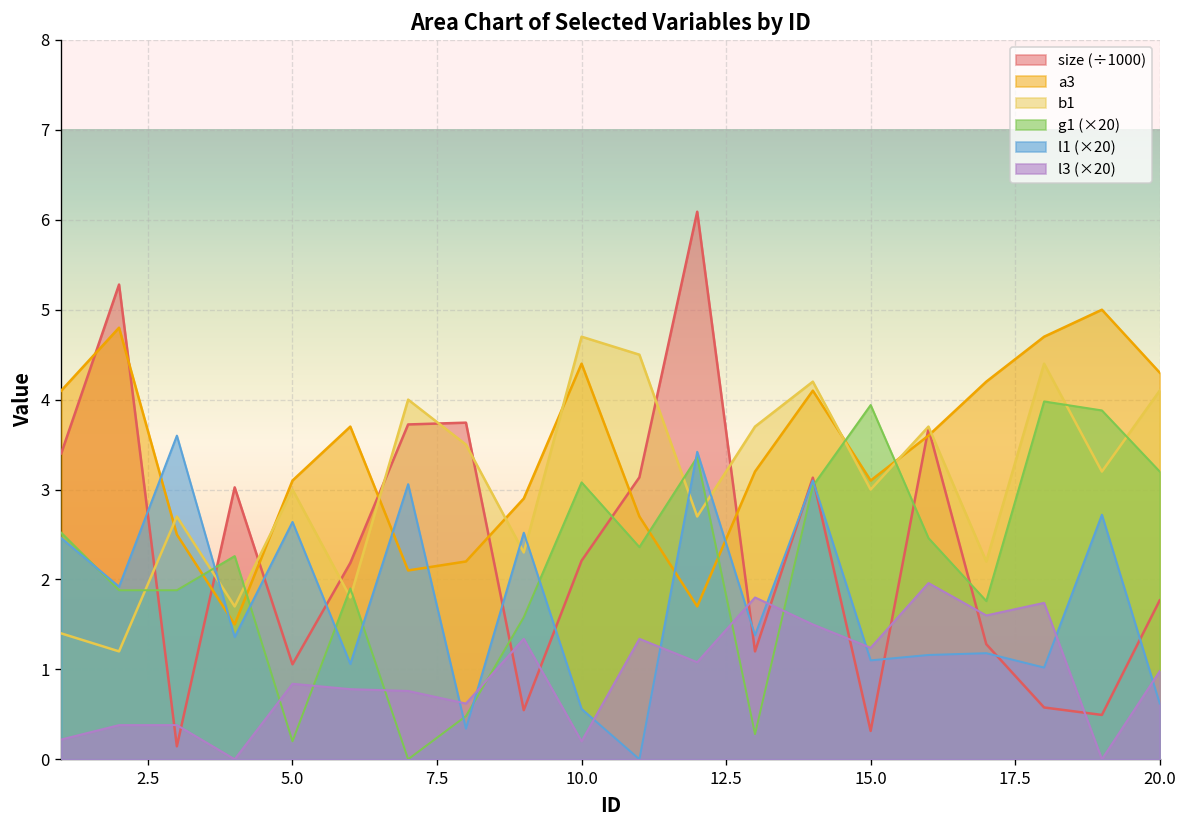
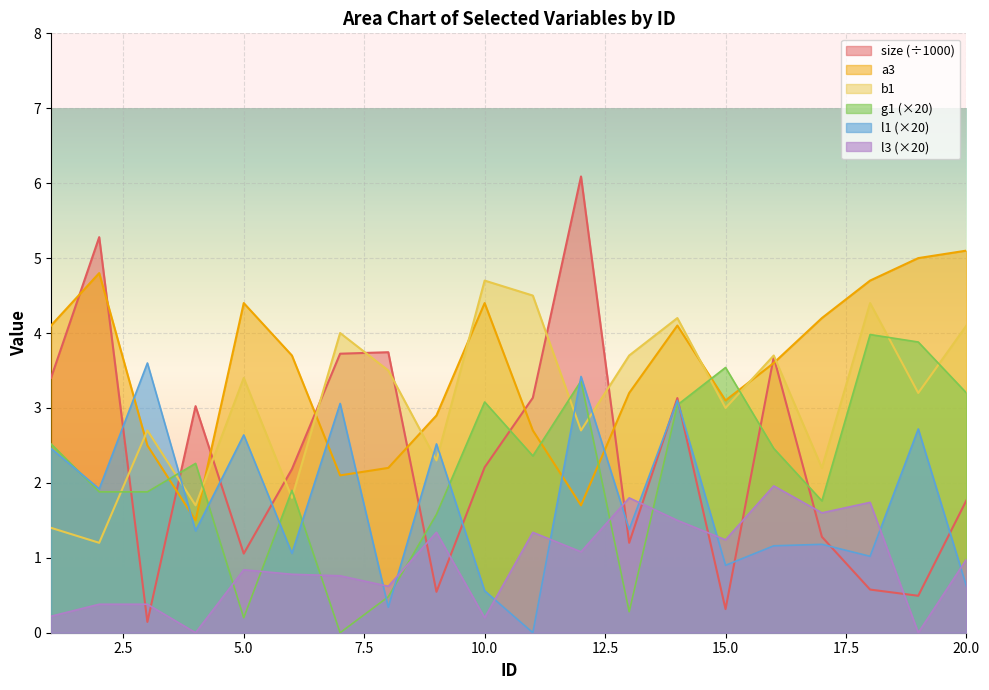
a3, 5.0: 3.1 -> 4.4
b1, 5.0: 3.0 -> 3.4
g1 (×20), 15.0: 3.9 -> 3.5
l1 (×20), 15.0: 1.1 -> 0.9
a3, 20.0: 4.3 -> 5.1
